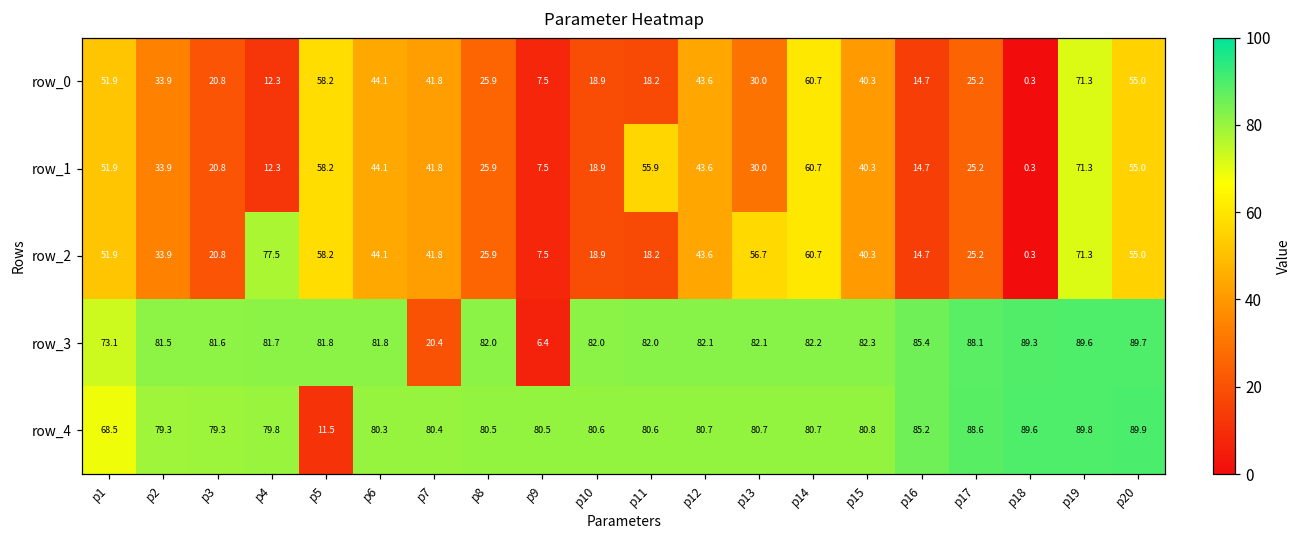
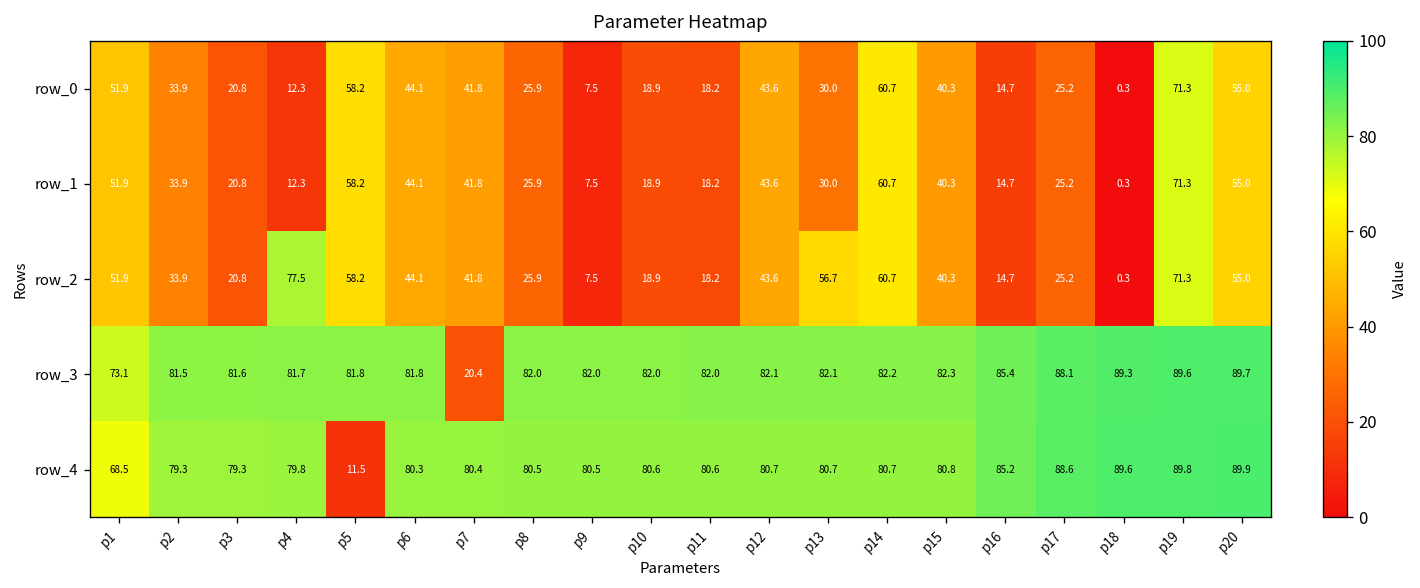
row_1, p11: 55.9 -> 18.2
row_3, p9: 6.4 -> 82.0
